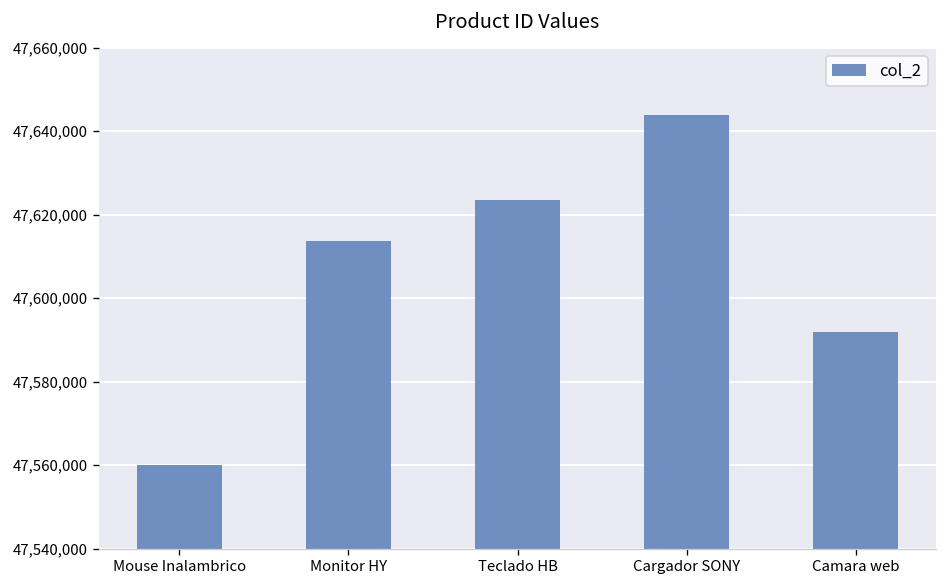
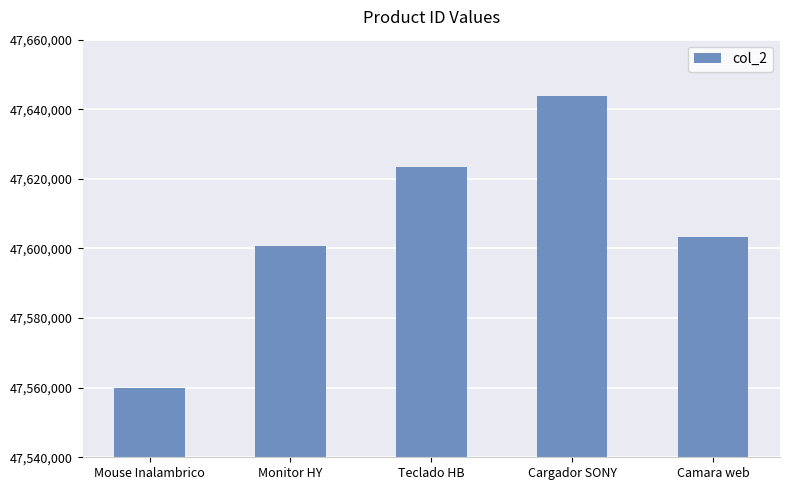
Monitor HY: 47,614,000 -> 47,601,000
Camara web: 47,592,000 -> 47,603,000
